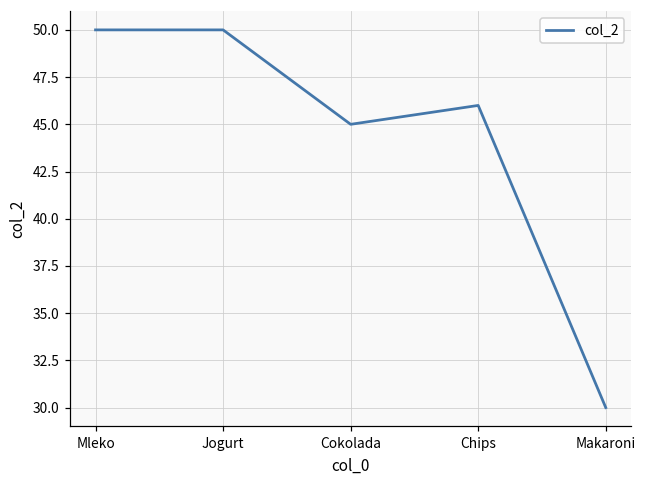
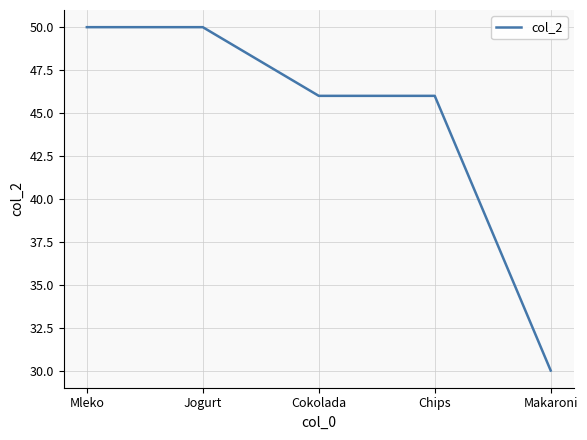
Cokolada: 45 -> 46
